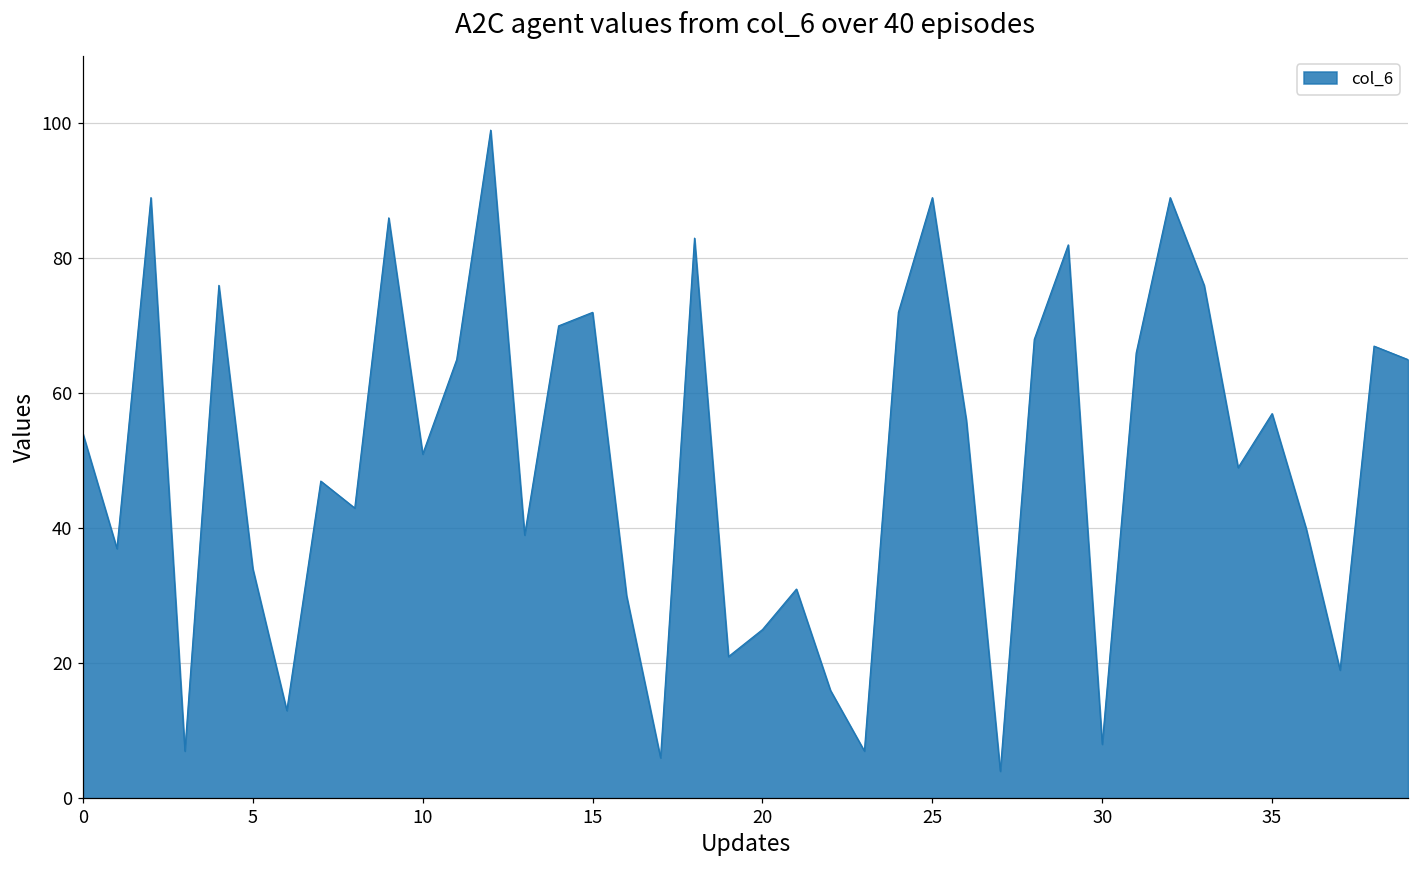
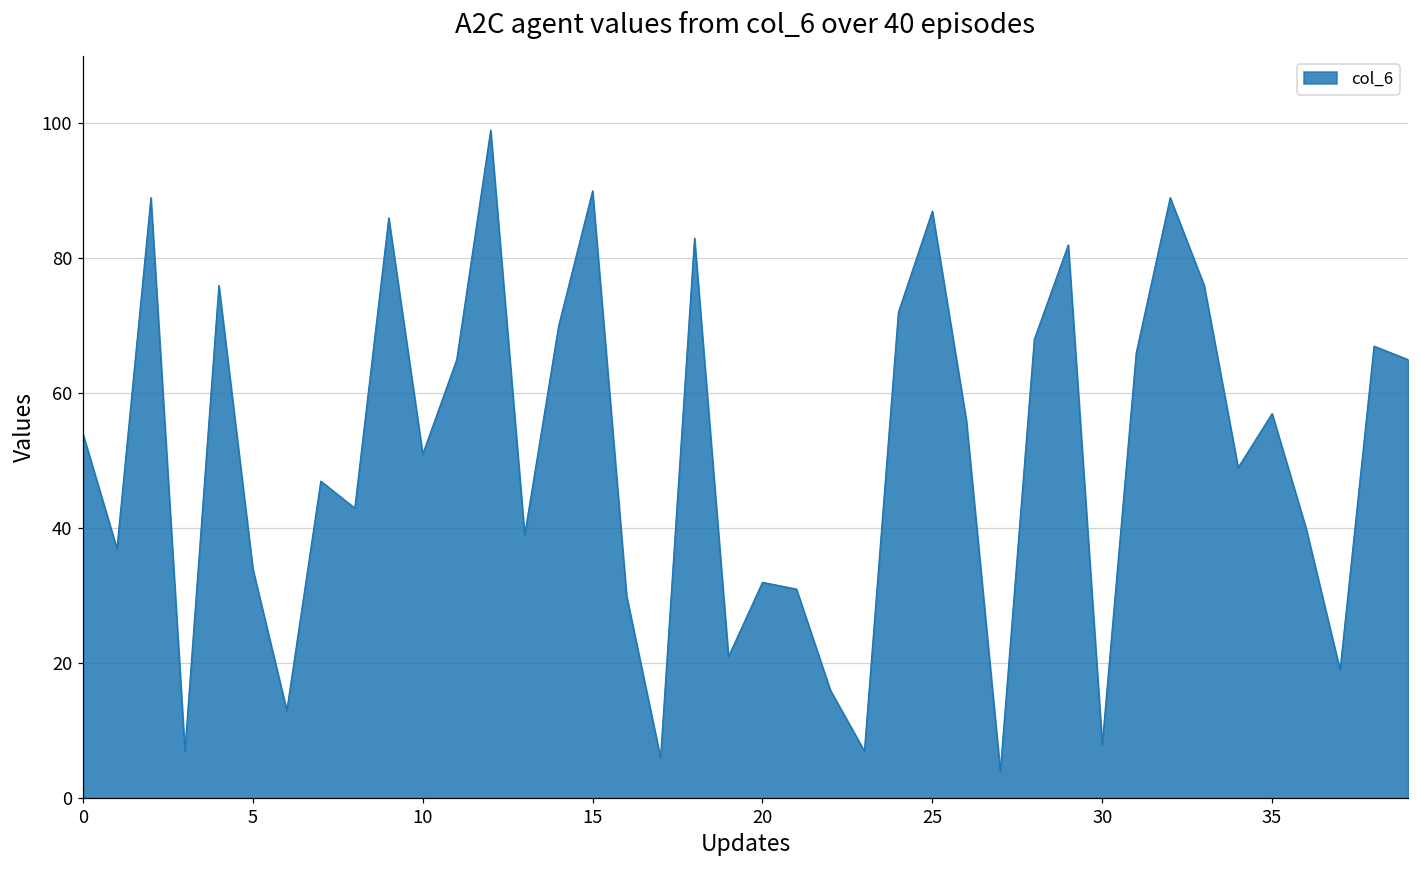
15: 72 -> 90
20: 25 -> 32
25: 89 -> 87
